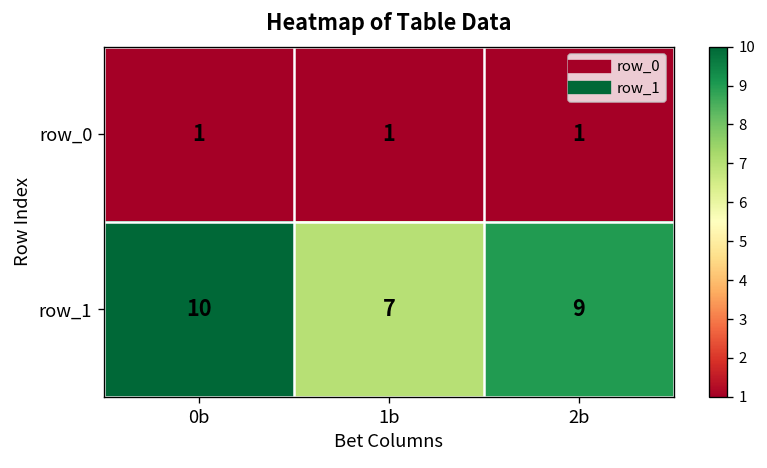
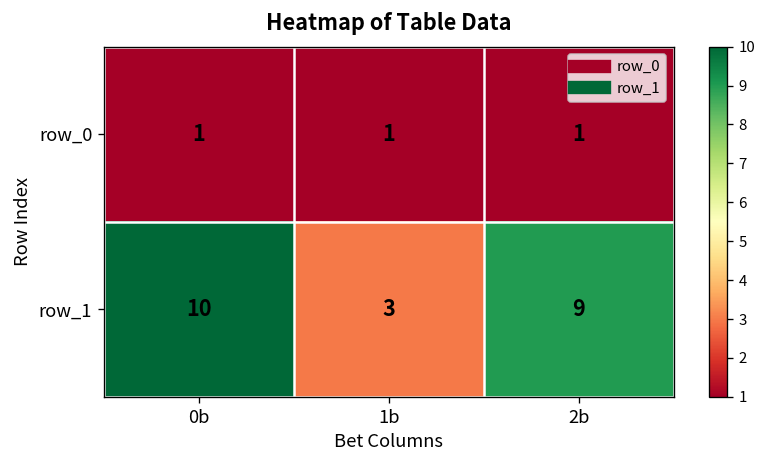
row_1, 1b: 7 -> 3
